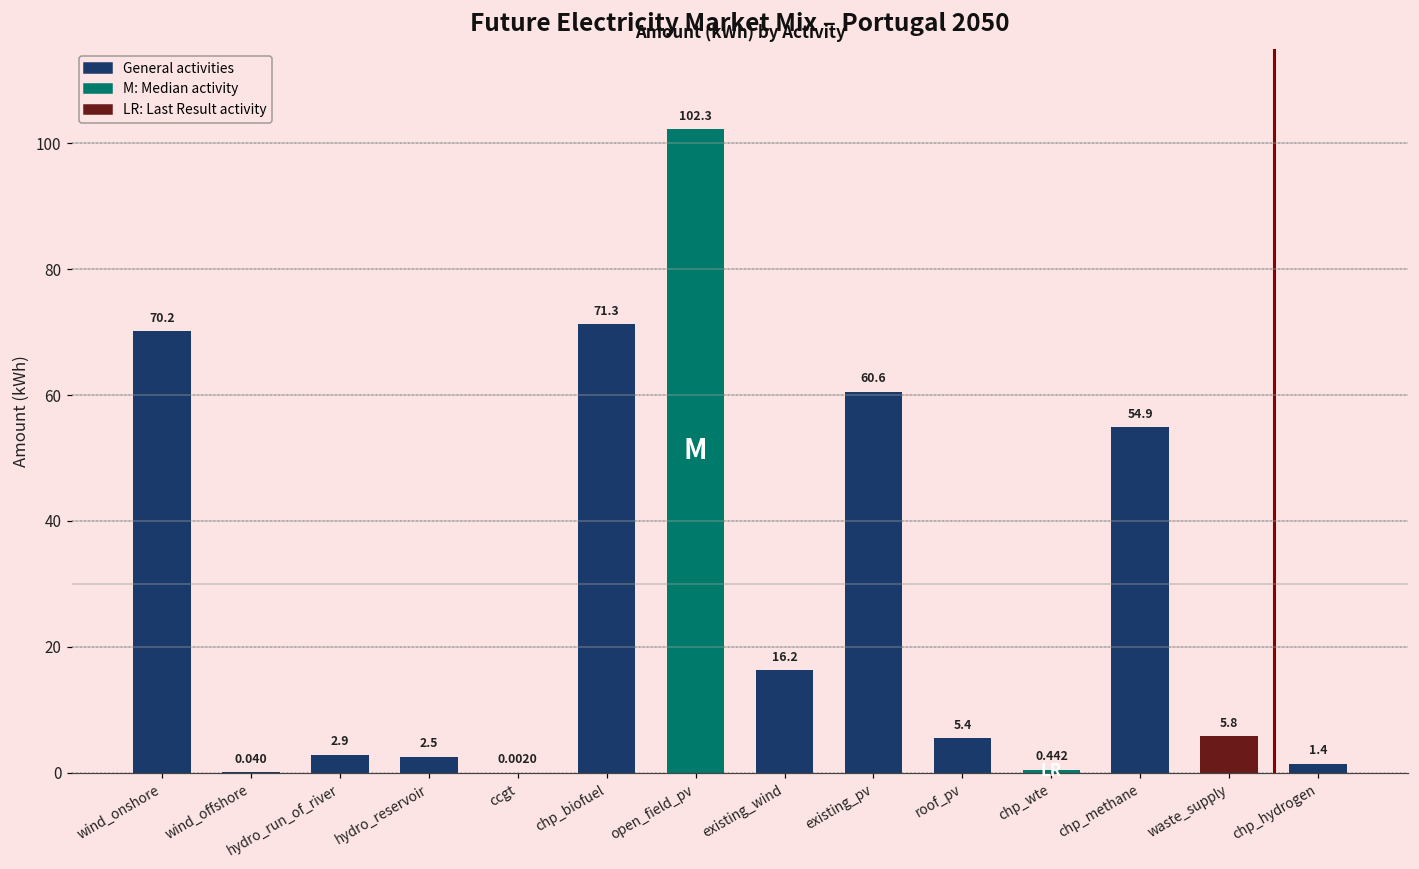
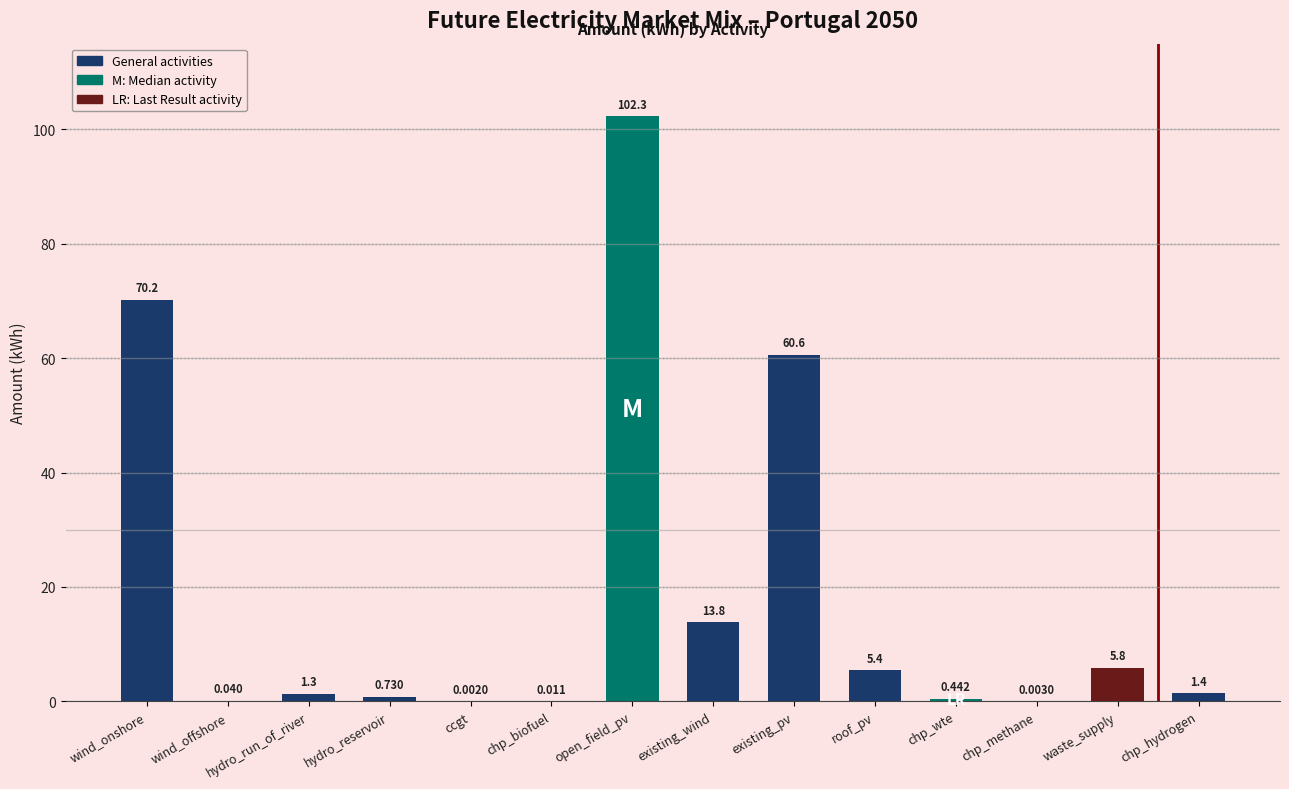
hydro_run_of_river: 2.9 -> 1.3
hydro_reservoir: 2.5 -> 0.730
chp_biofuel: 71.3 -> 0.011
existing_wind: 16.2 -> 13.8
chp_methane: 54.9 -> 0.0030
